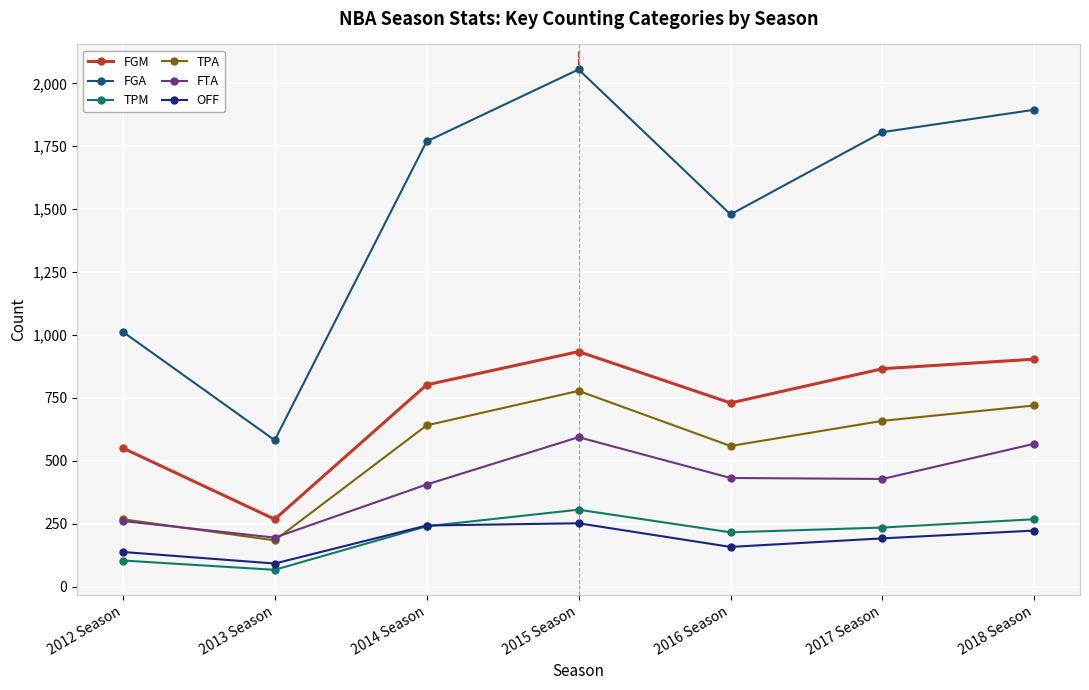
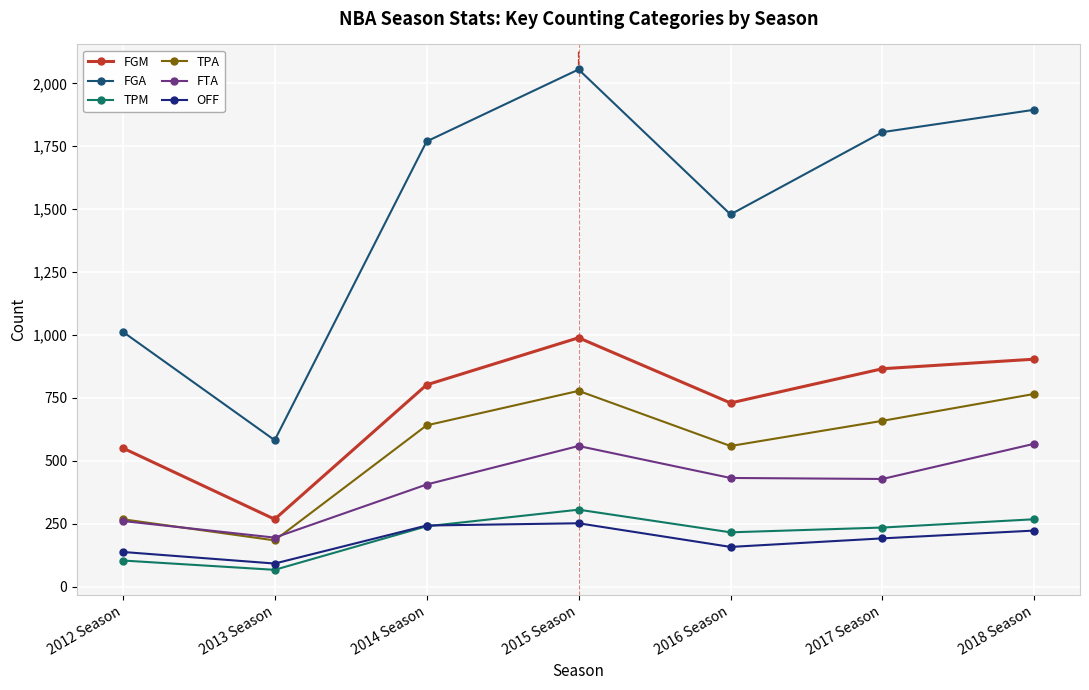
FGM, 2015 Season: 930 -> 990
FTA, 2015 Season: 590 -> 560
TPA, 2018 Season: 720 -> 770
